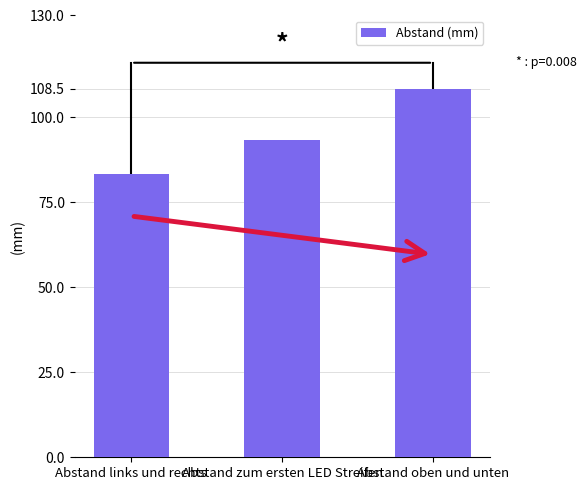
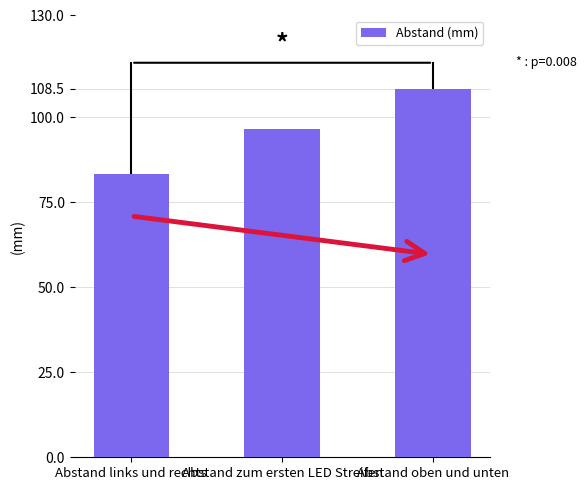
Abstand (mm), Abstand zum ersten LED Streifen: 94 -> 97
